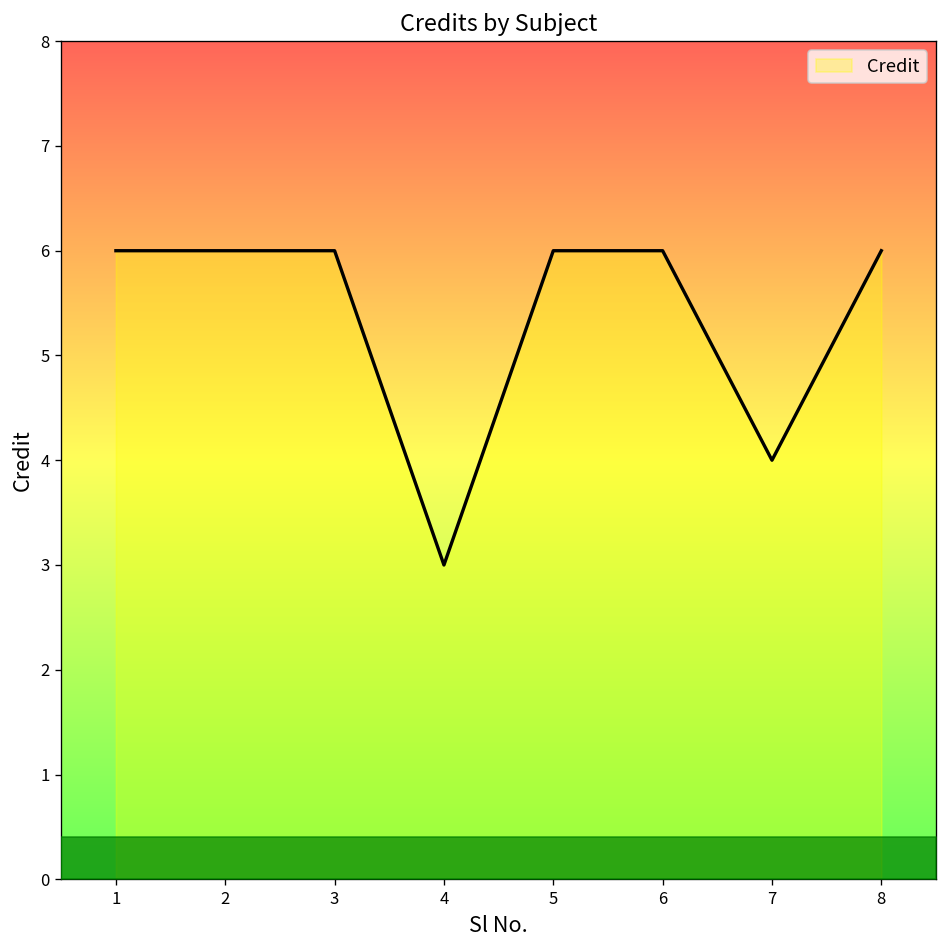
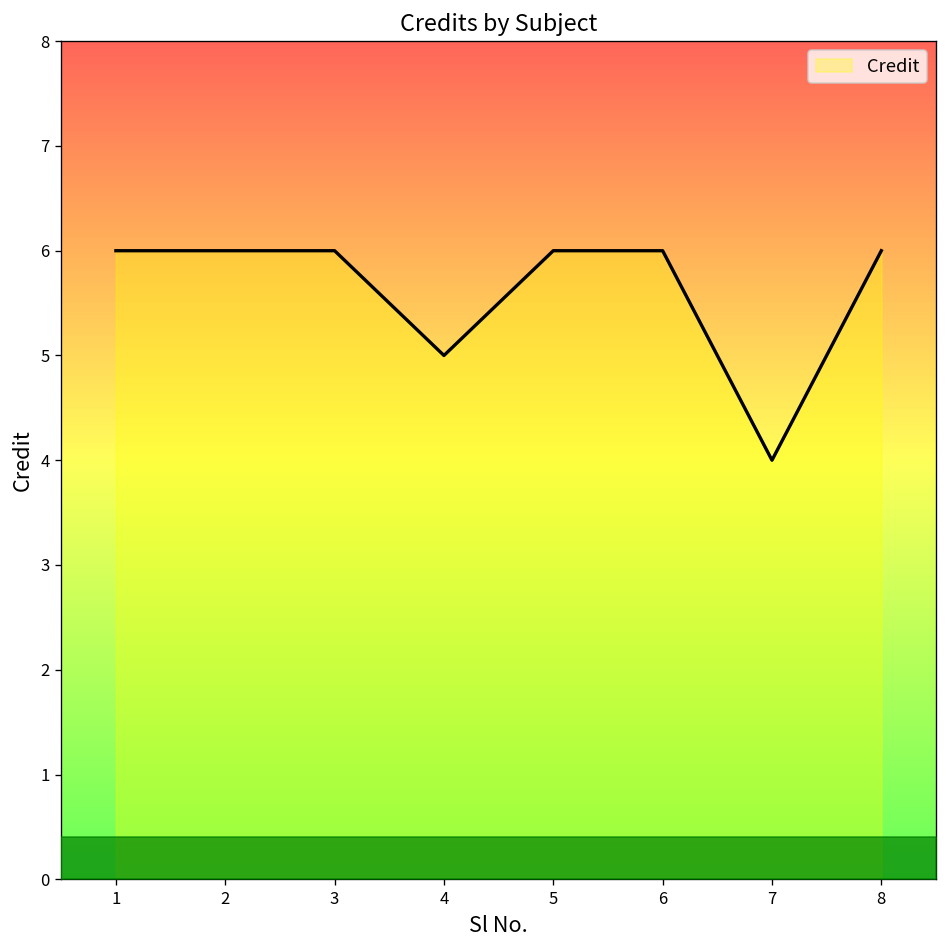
Credit, 4: 3 -> 5
